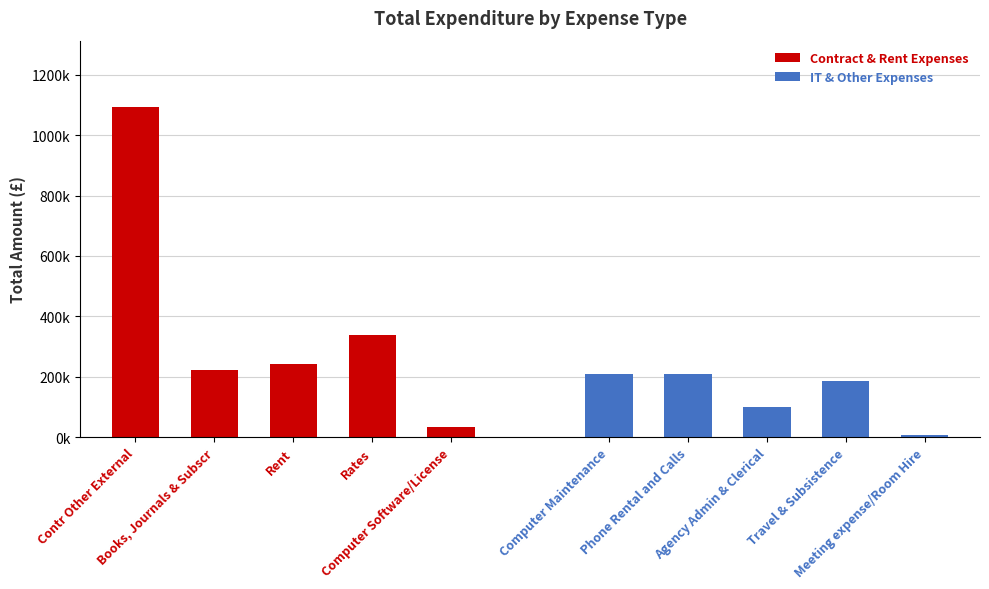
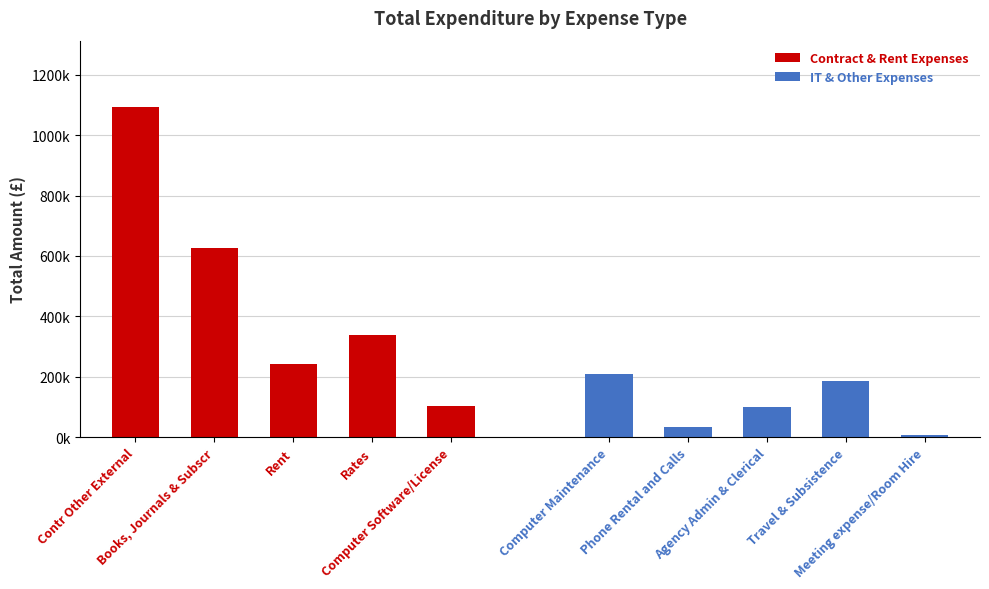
Contract & Rent Expenses, Books, Journals & Subscr: 220000 -> 630000
Contract & Rent Expenses, Computer Software/License: 30000 -> 100000
IT & Other Expenses, Phone Rental and Calls: 210000 -> 30000
